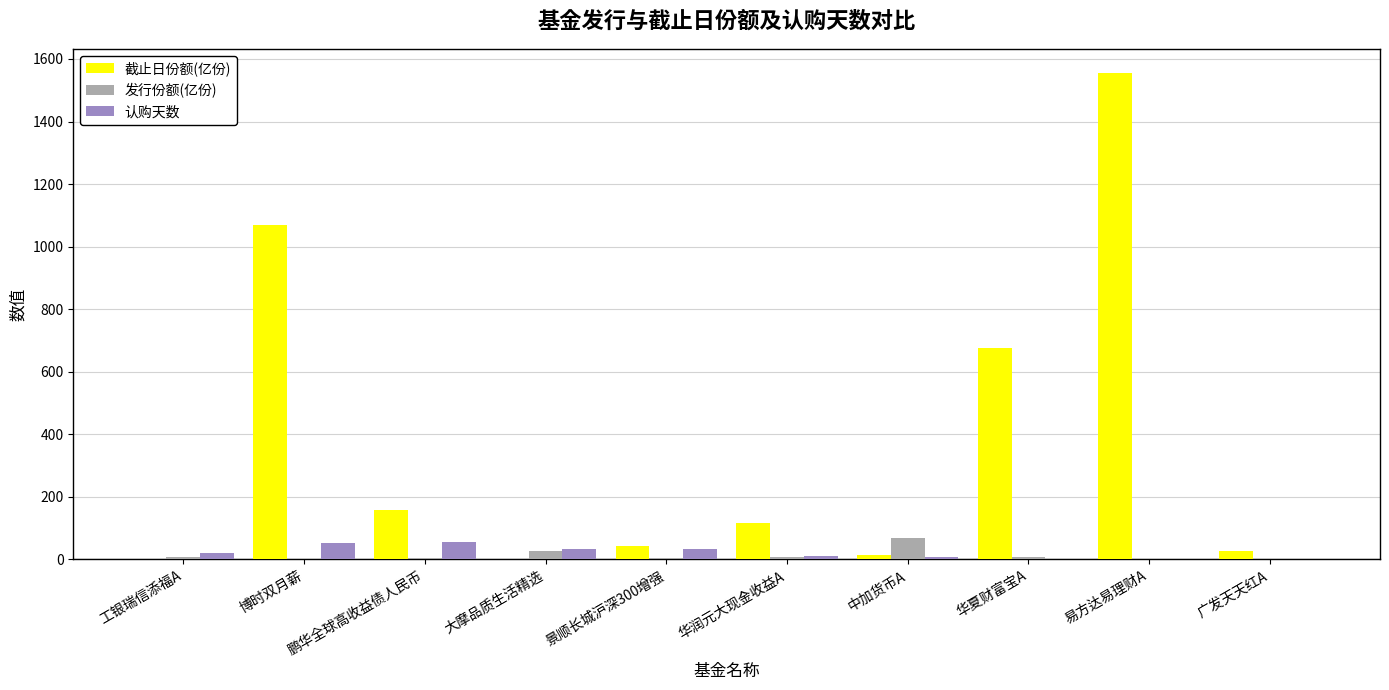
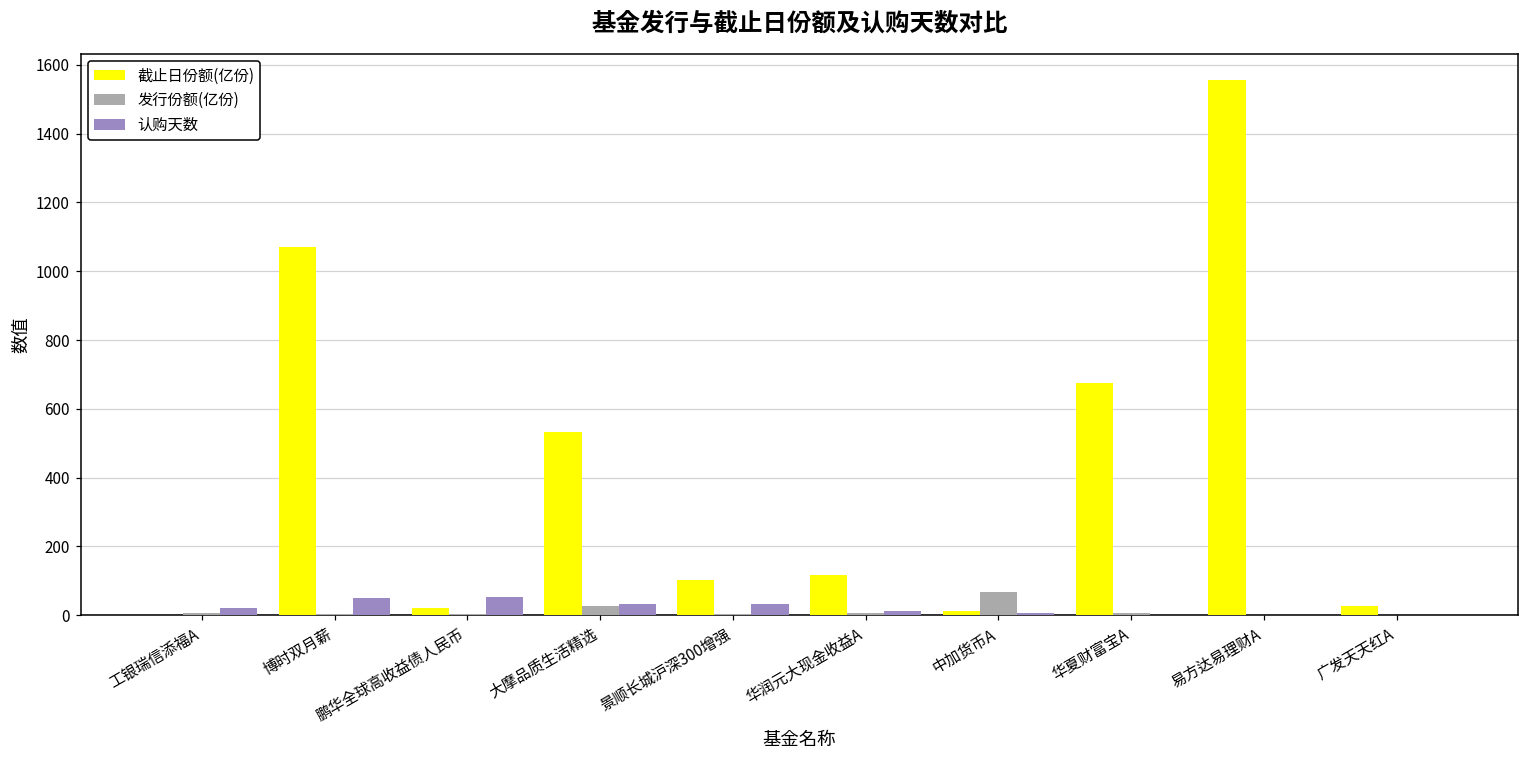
截止日份额(亿份), 鹏华全球高收益债人民币: 160 -> 20
截止日份额(亿份), 大摩品质生活精选: 0 -> 530
截止日份额(亿份), 景顺长城沪深300增强: 40 -> 100
